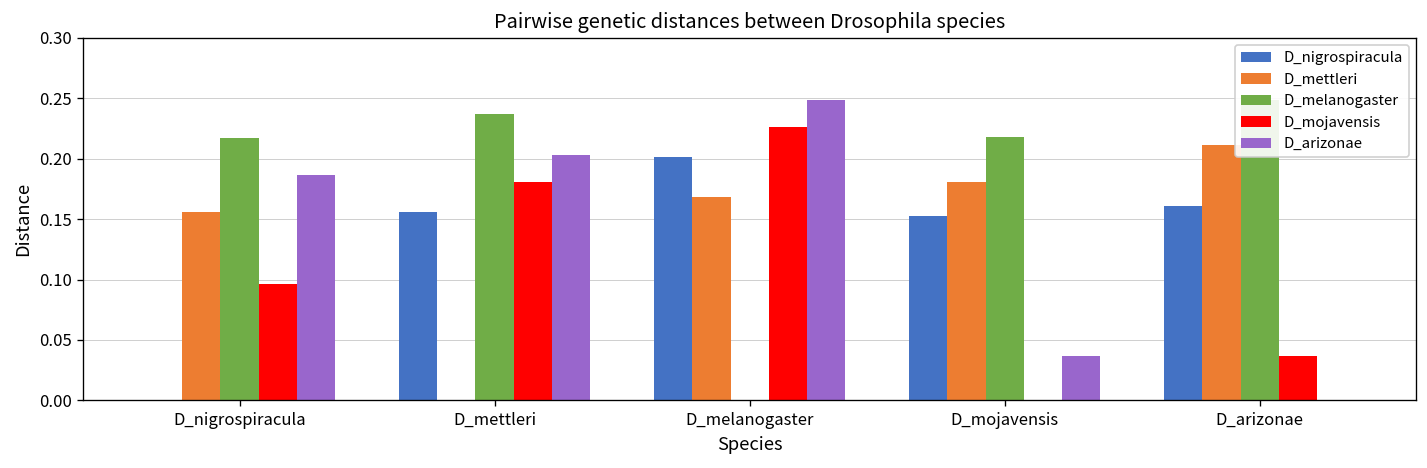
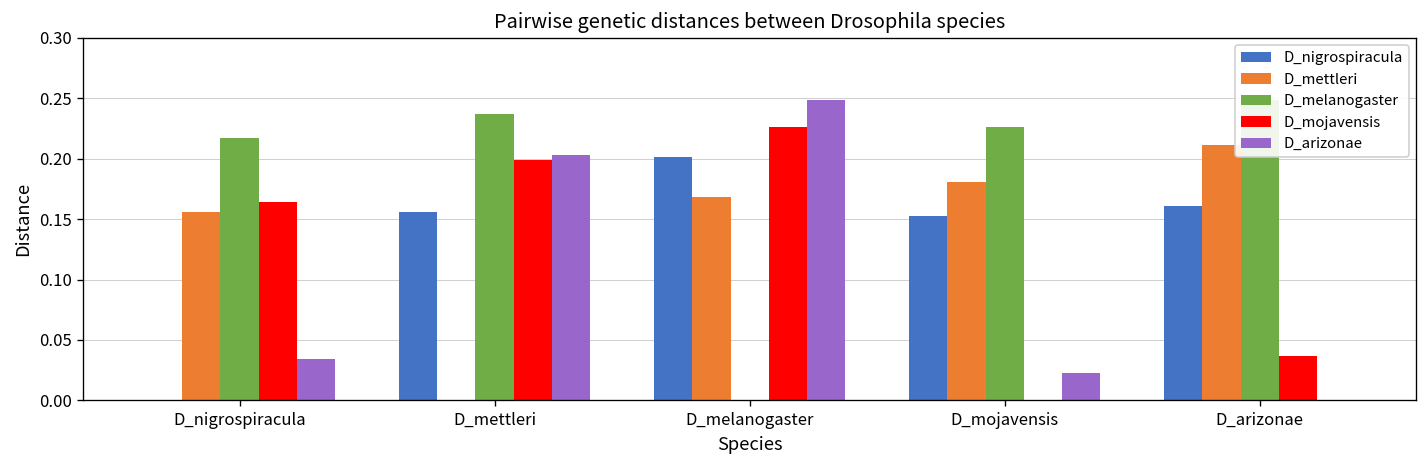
D_mojavensis, D_nigrospiracula: 0.096 -> 0.164
D_arizonae, D_nigrospiracula: 0.186 -> 0.034
D_mojavensis, D_mettleri: 0.181 -> 0.199
D_melanogaster, D_mojavensis: 0.218 -> 0.226
D_arizonae, D_mojavensis: 0.037 -> 0.023
